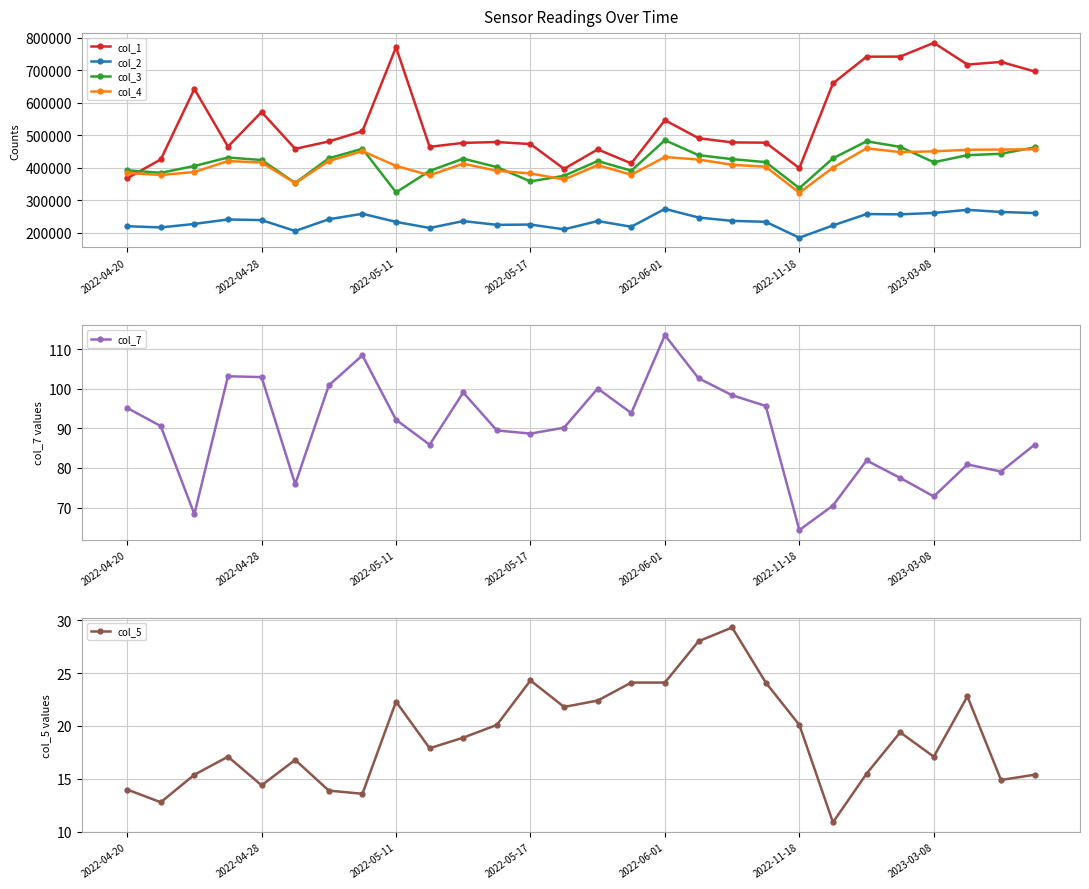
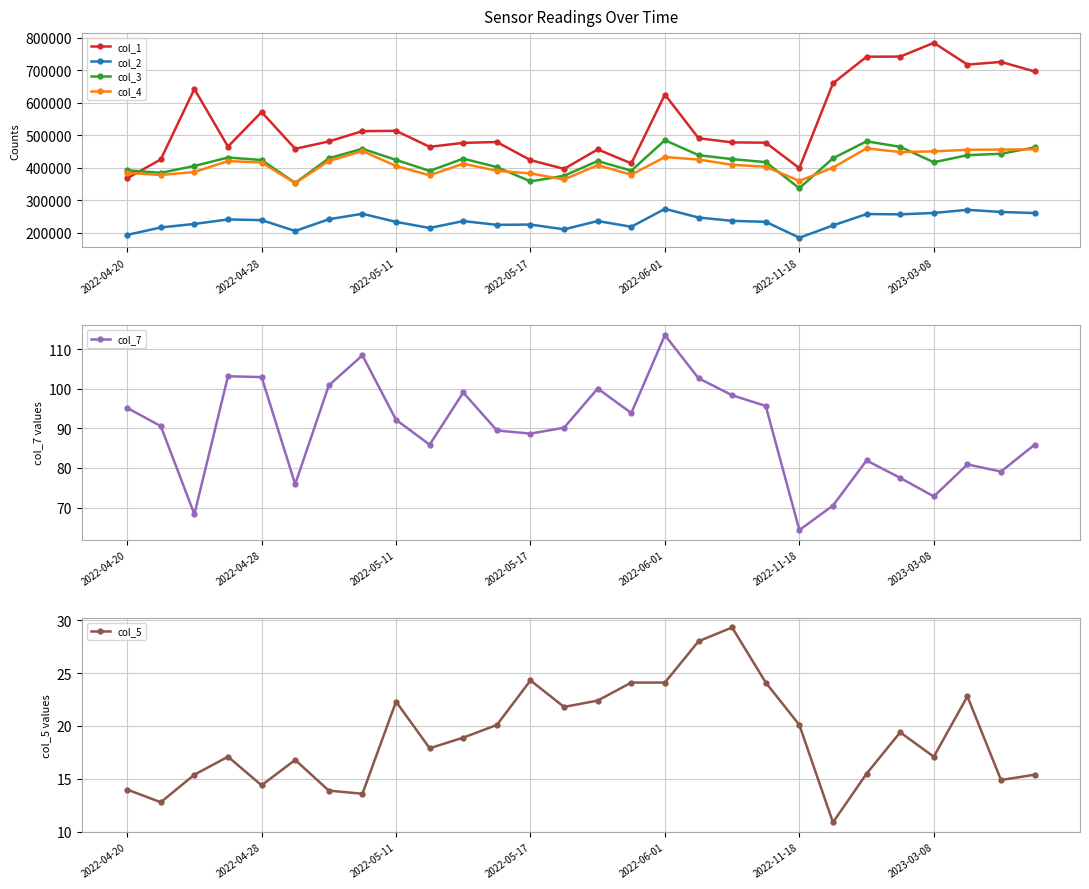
Sensor Readings Over Time, col_2, 2022-04-20: 220000 -> 190000
Sensor Readings Over Time, col_1, 2022-05-11: 770000 -> 510000
Sensor Readings Over Time, col_3, 2022-05-11: 320000 -> 420000
Sensor Readings Over Time, col_1, 2022-05-17: 470000 -> 420000
Sensor Readings Over Time, col_1, 2022-06-01: 550000 -> 620000
Sensor Readings Over Time, col_4, 2022-11-18: 320000 -> 360000
